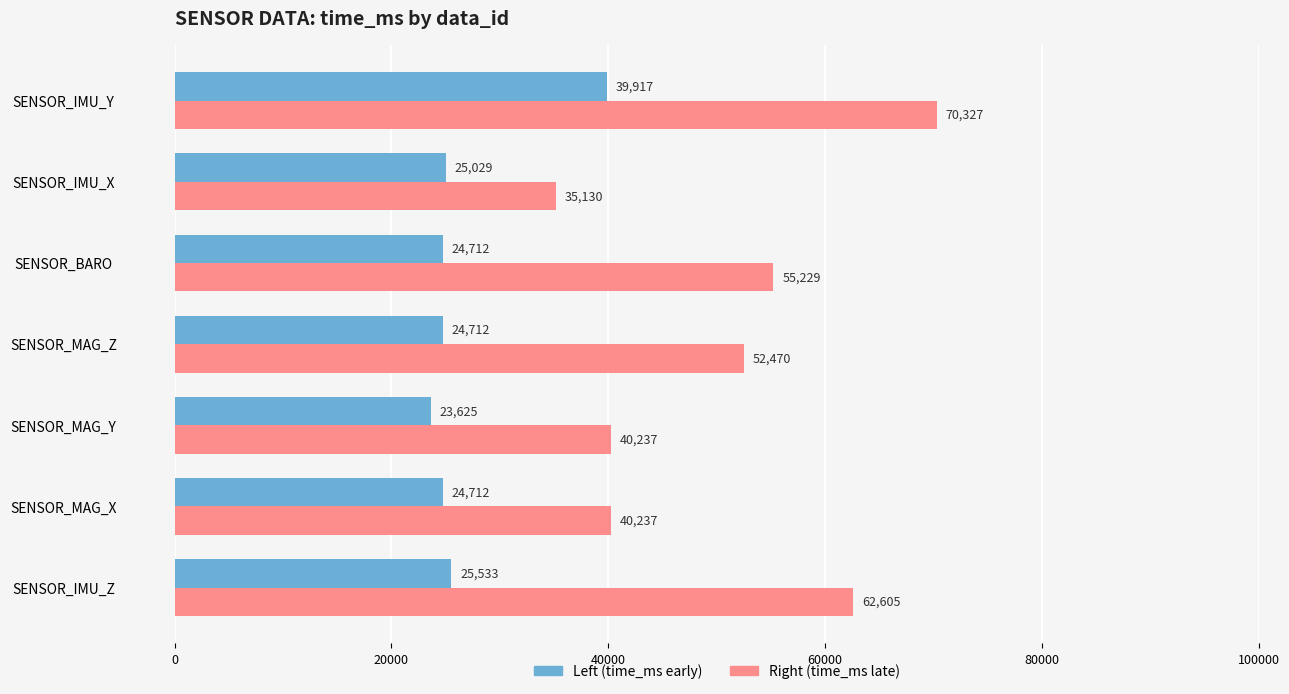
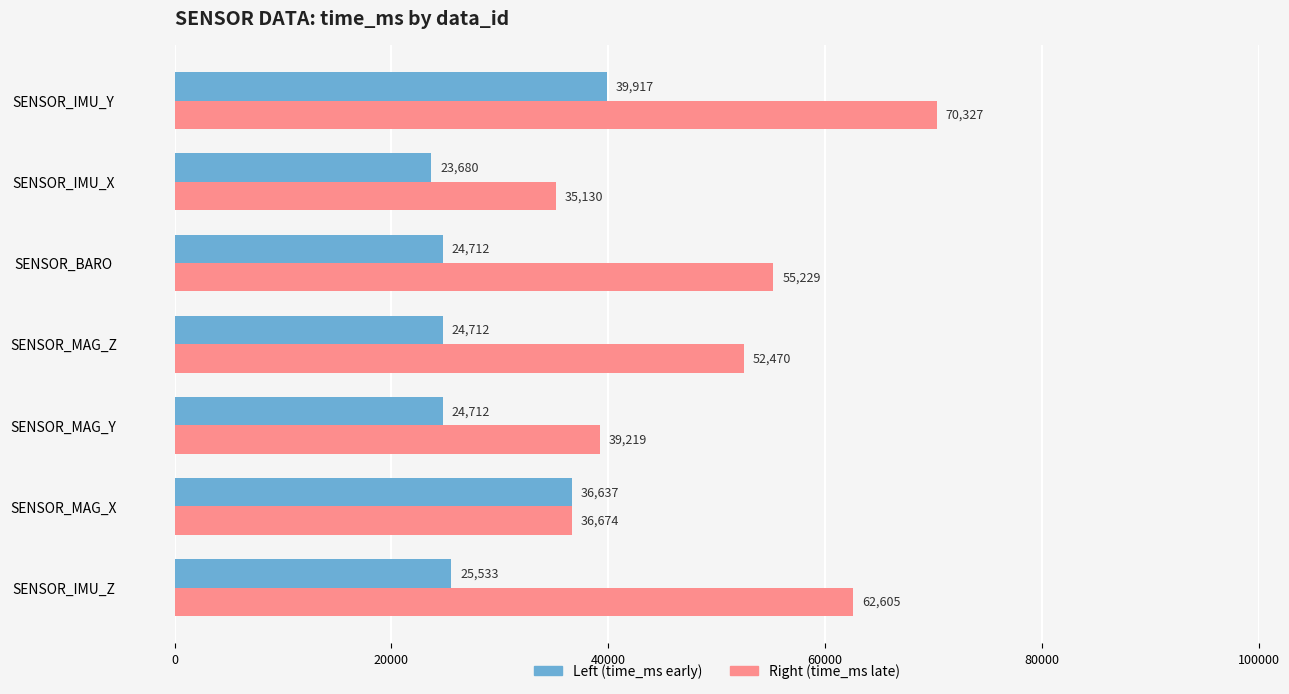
Left (time_ms early), SENSOR_IMU_X: 25,029 -> 23,680
Left (time_ms early), SENSOR_MAG_Y: 23,625 -> 24,712
Right (time_ms late), SENSOR_MAG_Y: 40,237 -> 39,219
Left (time_ms early), SENSOR_MAG_X: 24,712 -> 36,637
Right (time_ms late), SENSOR_MAG_X: 40,237 -> 36,674
